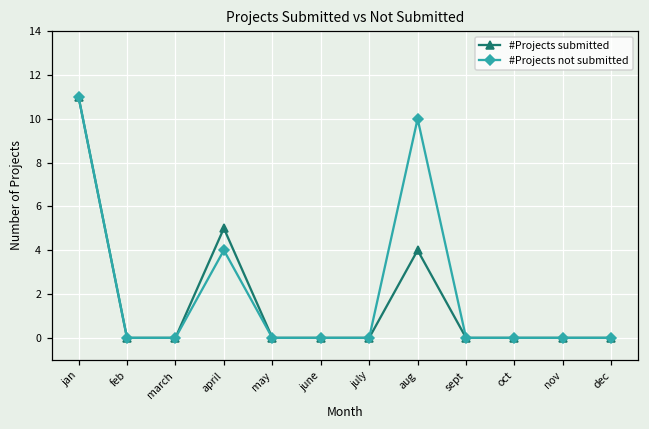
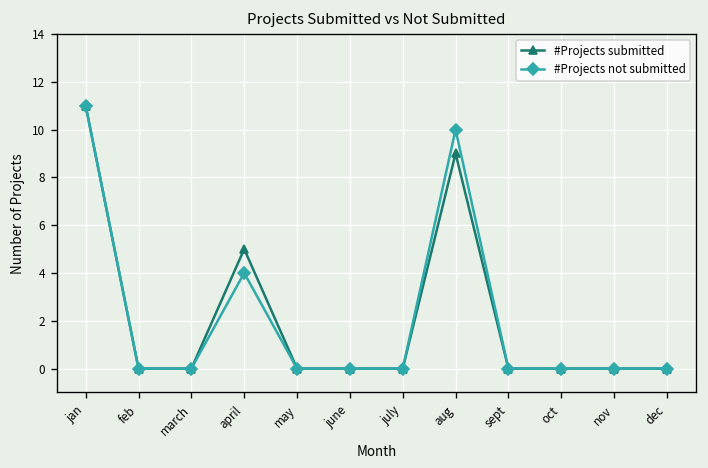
#Projects submitted, aug: 4 -> 9
